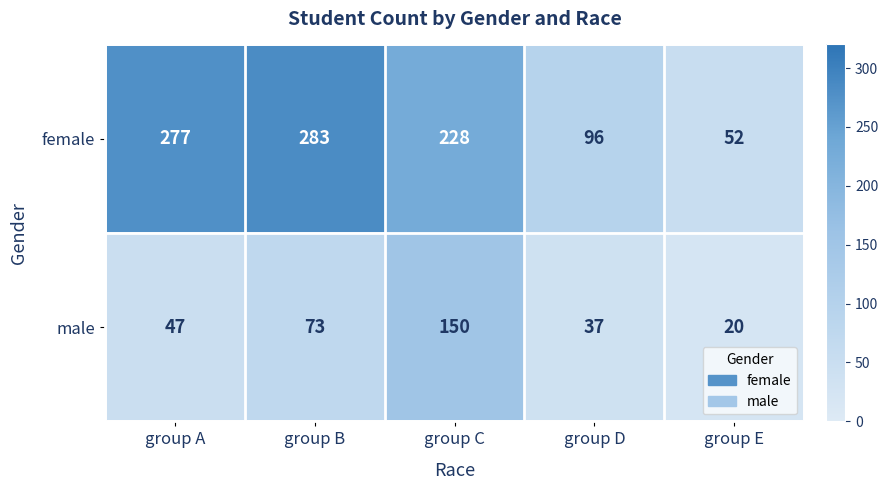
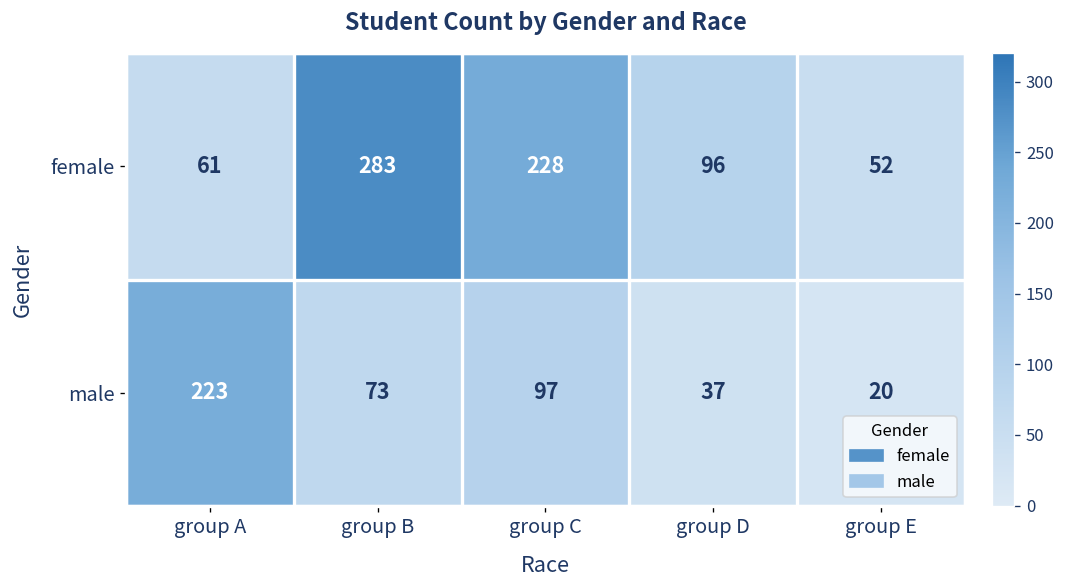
female, group A: 277 -> 61
male, group A: 47 -> 223
male, group C: 150 -> 97
